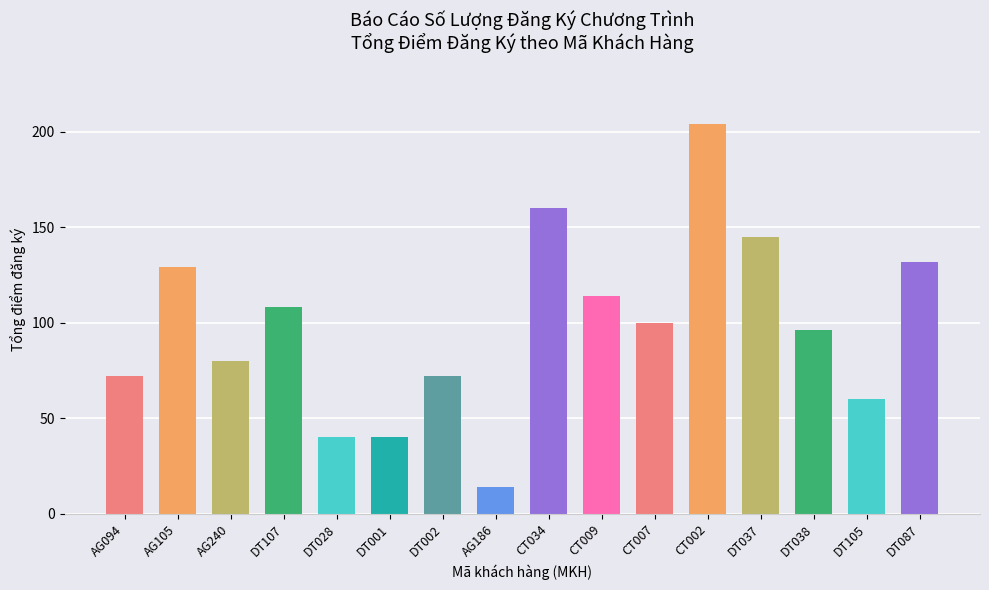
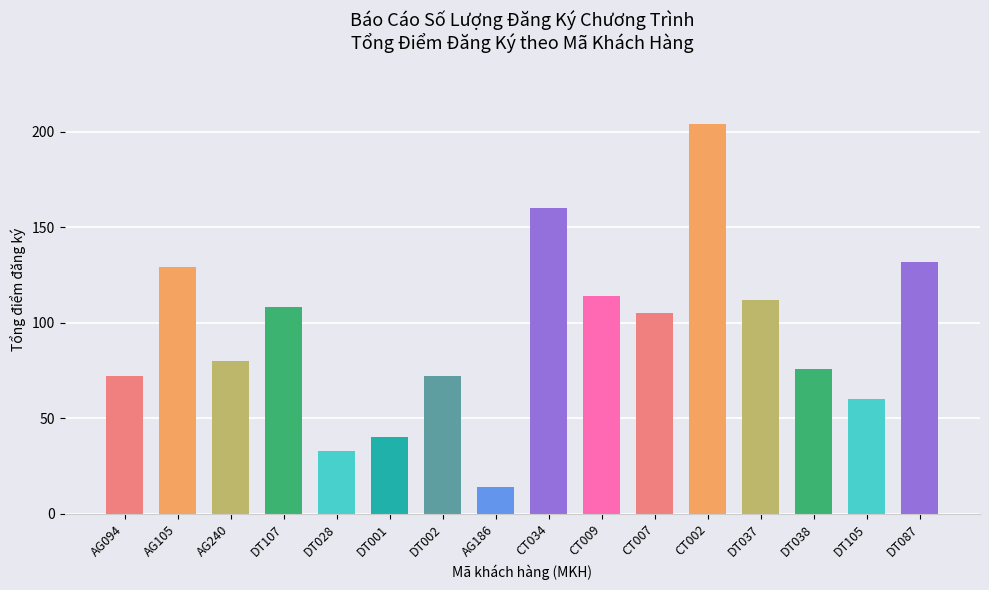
DT028: 40 -> 33
CT007: 100 -> 105
DT037: 145 -> 112
DT038: 96 -> 76
